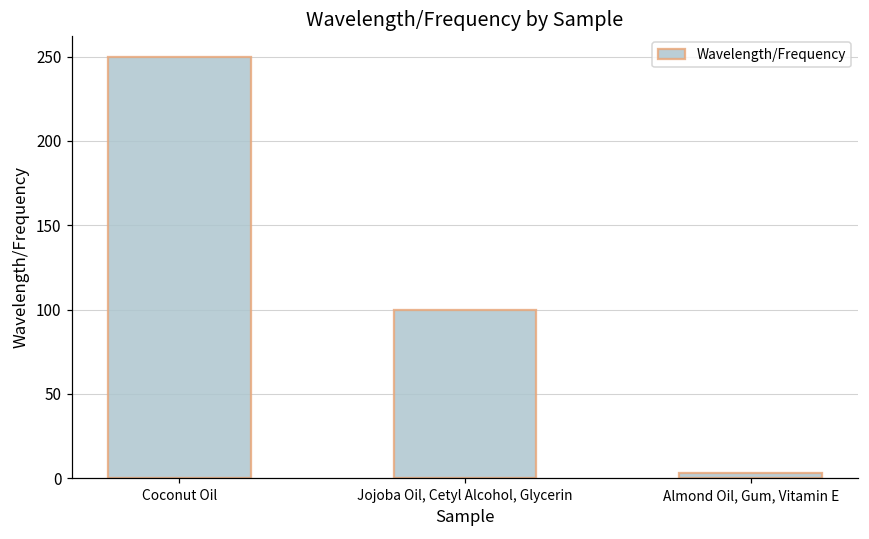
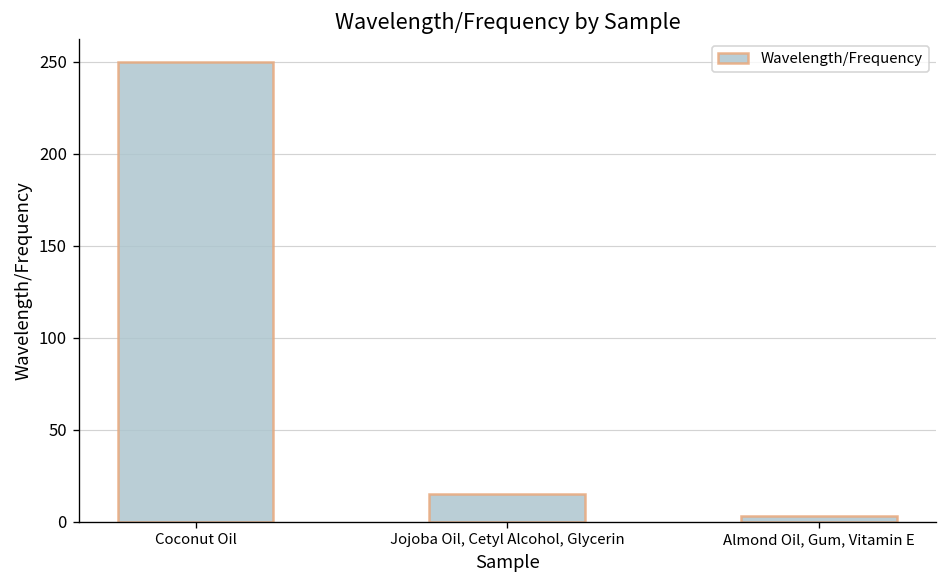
Jojoba Oil, Cetyl Alcohol, Glycerin: 100 -> 15
